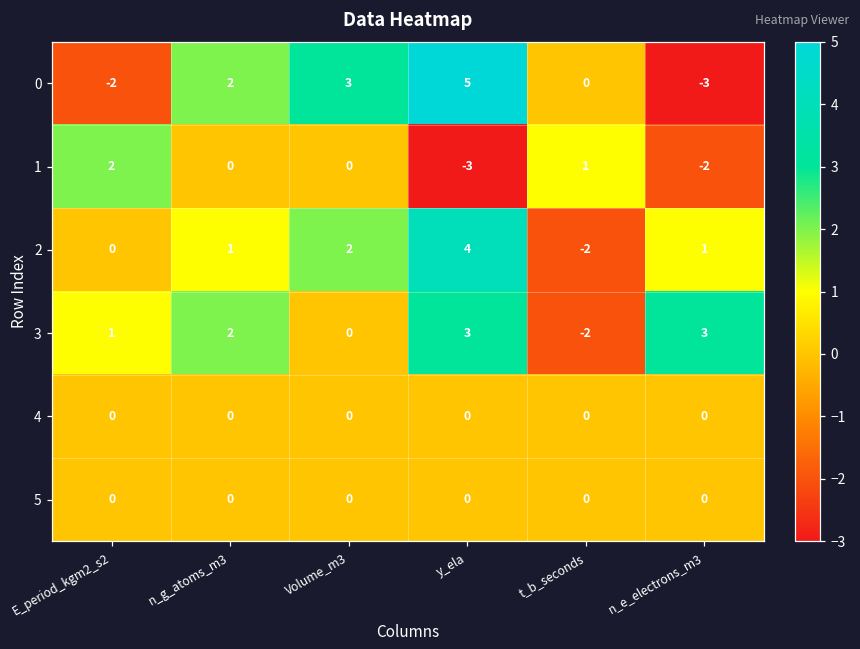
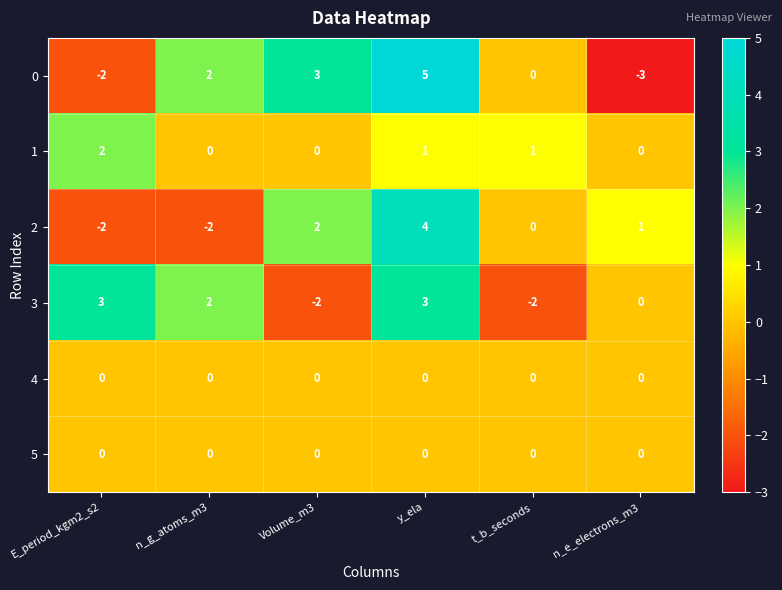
1, y_ela: -3 -> 1
1, n_e_electrons_m3: -2 -> 0
2, E_period_kgm2_s2: 0 -> -2
2, n_g_atoms_m3: 1 -> -2
2, t_b_seconds: -2 -> 0
3, E_period_kgm2_s2: 1 -> 3
3, Volume_m3: 0 -> -2
3, n_e_electrons_m3: 3 -> 0
